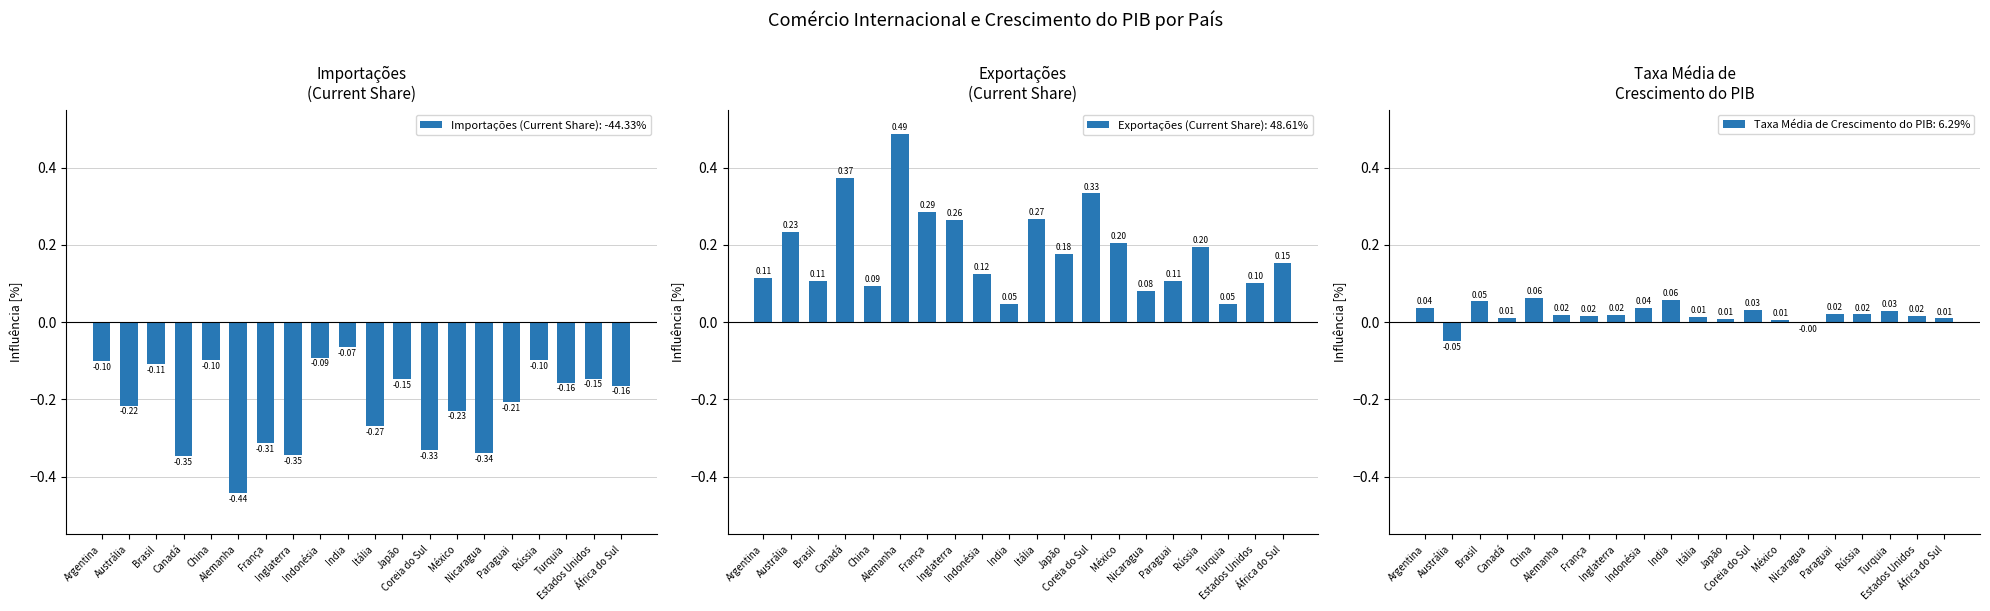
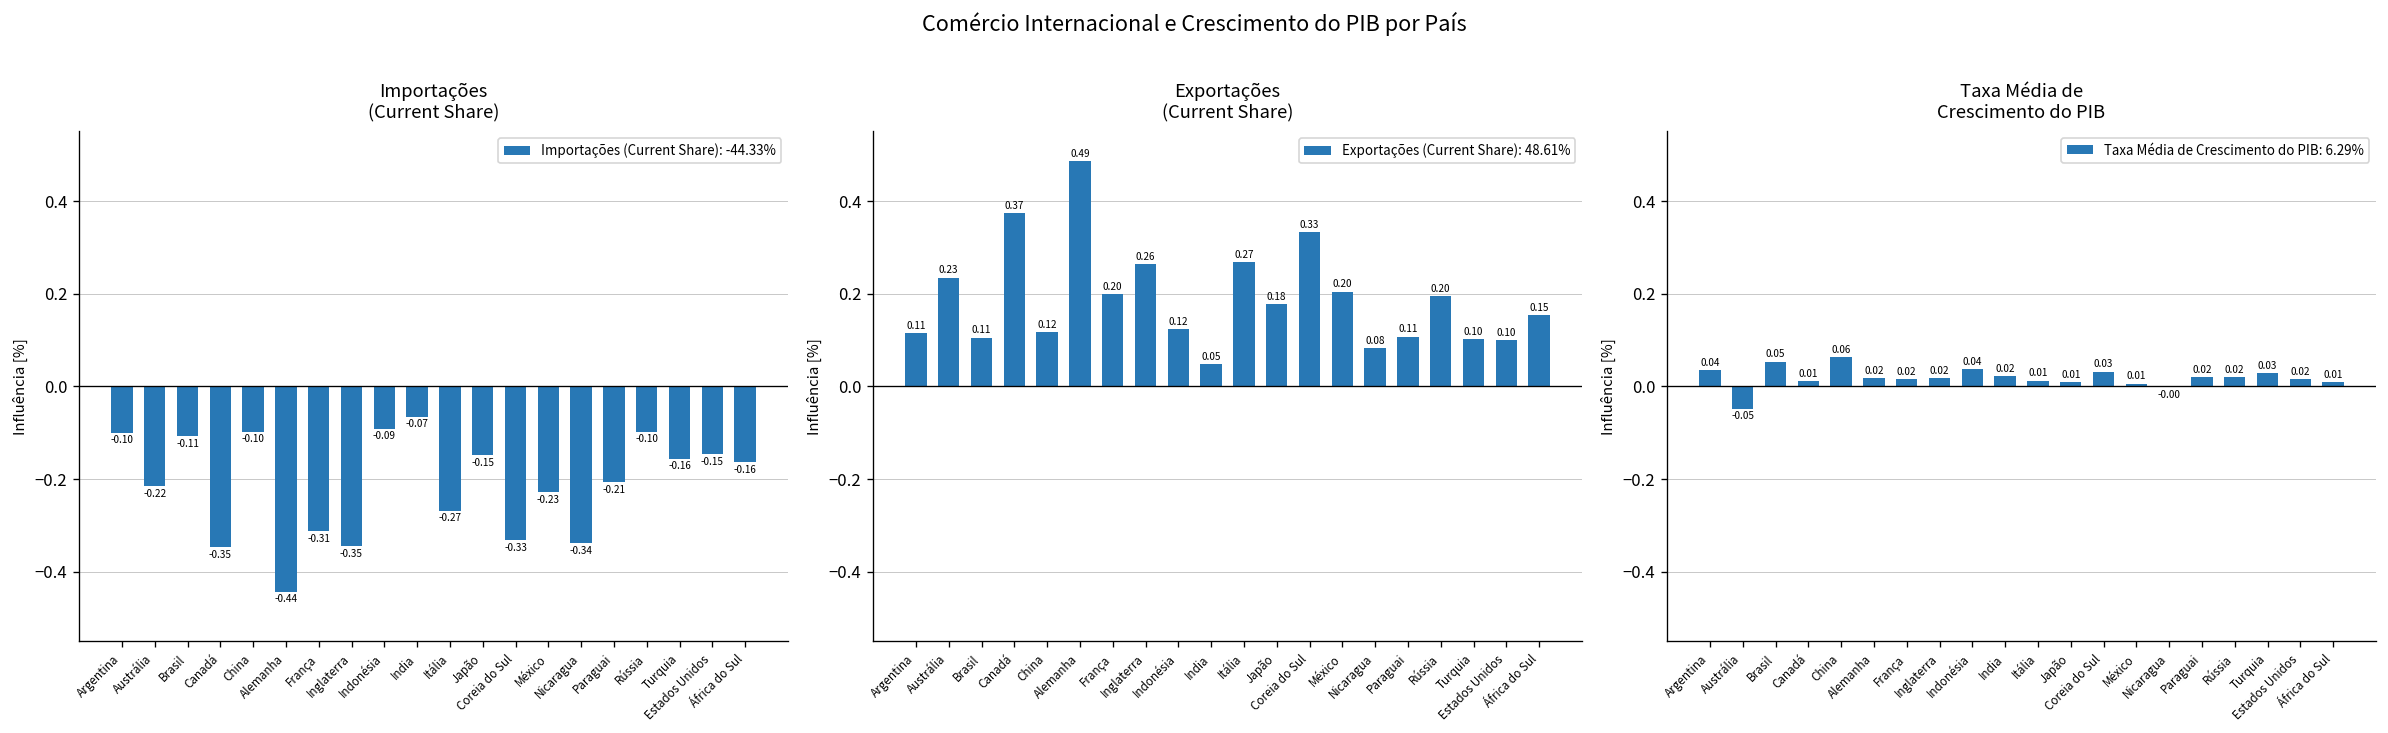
Exportações (Current Share), China: 0.09 -> 0.12
Exportações (Current Share), França: 0.29 -> 0.20
Exportações (Current Share), Turquia: 0.05 -> 0.10
Taxa Média de Crescimento do PIB, India: 0.06 -> 0.02
